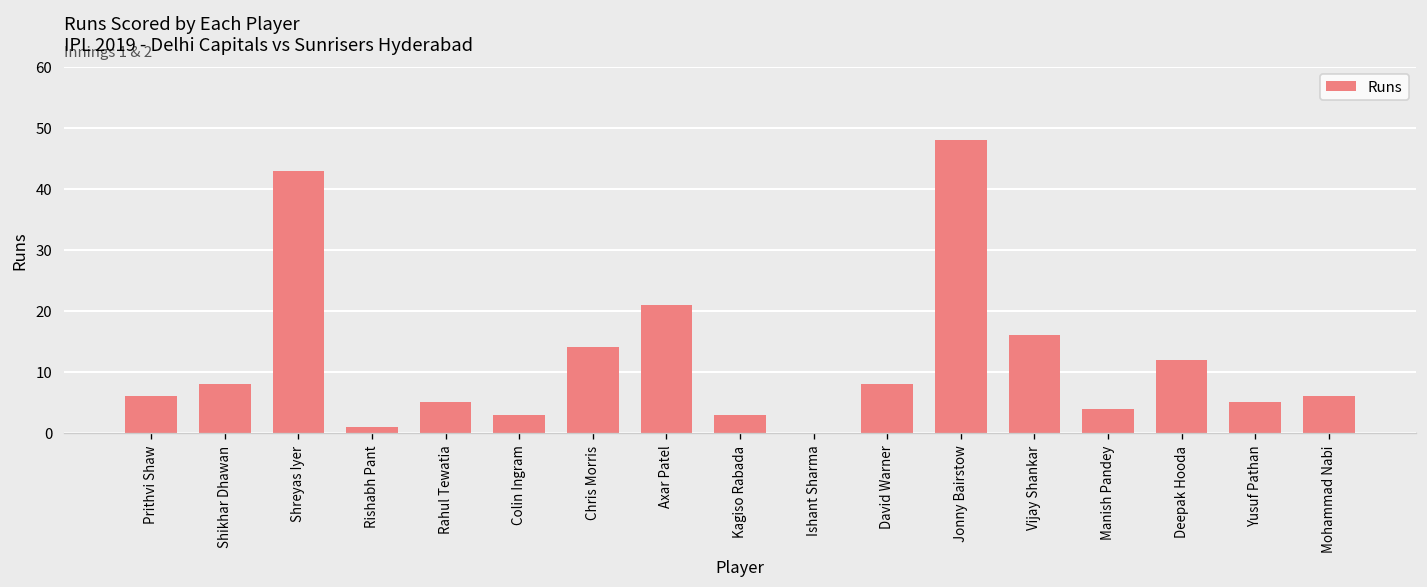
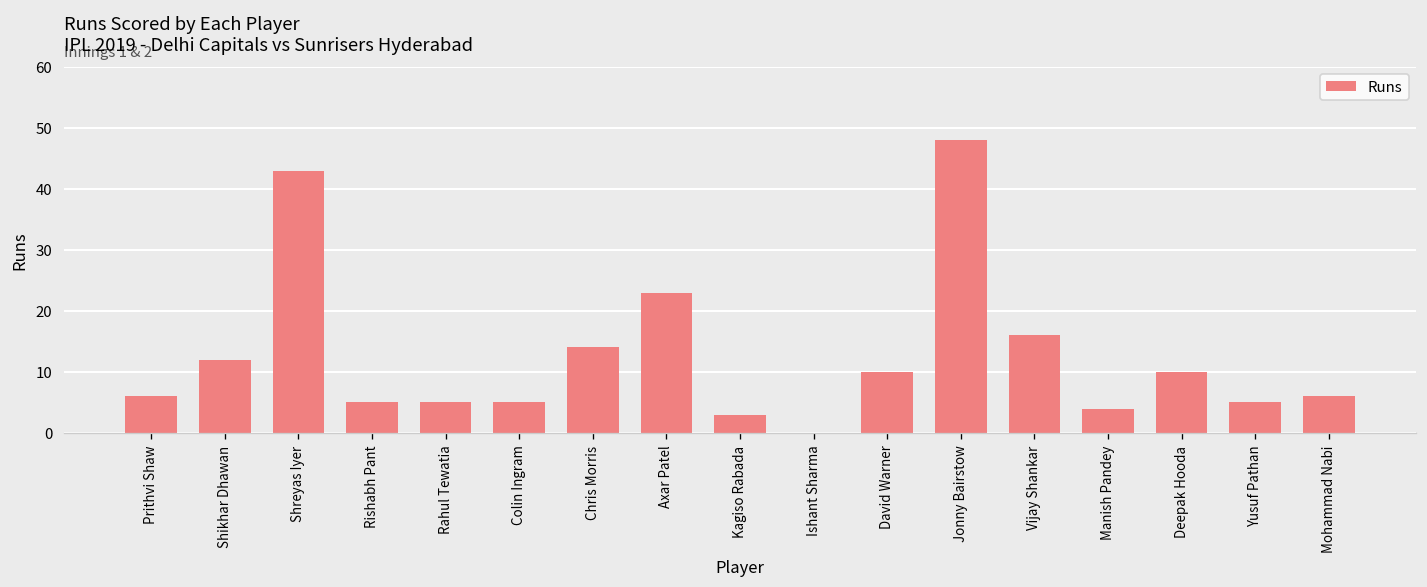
Shikhar Dhawan: 8 -> 12
Rishabh Pant: 1 -> 5
Colin Ingram: 3 -> 5
Axar Patel: 21 -> 23
David Warner: 8 -> 10
Deepak Hooda: 12 -> 10
